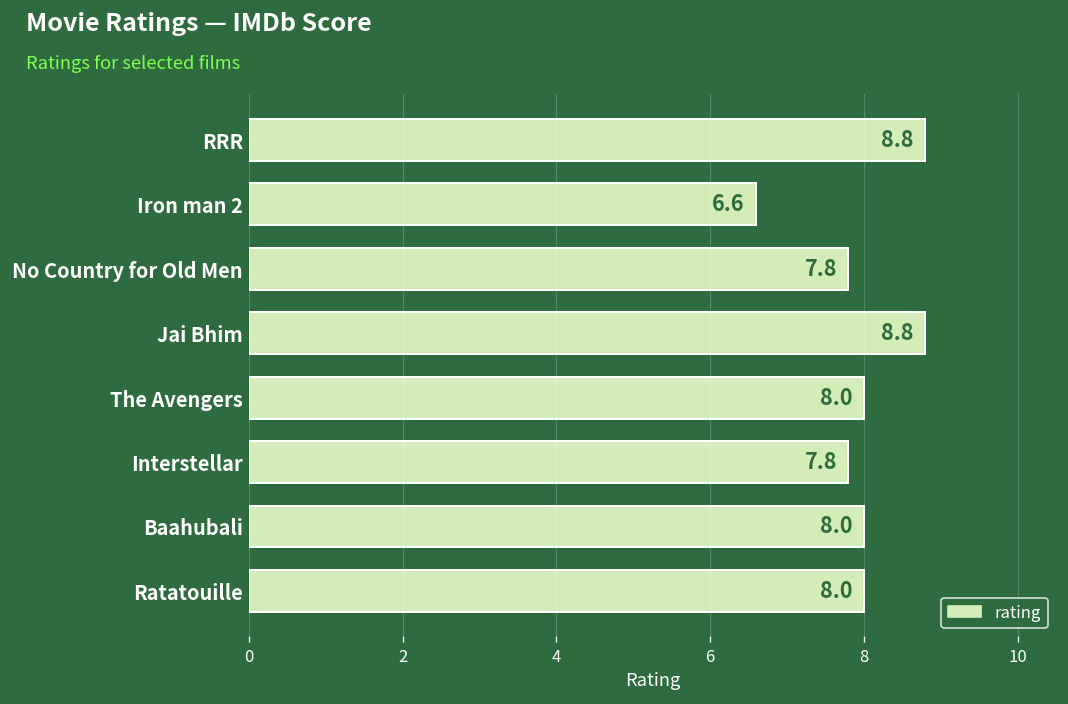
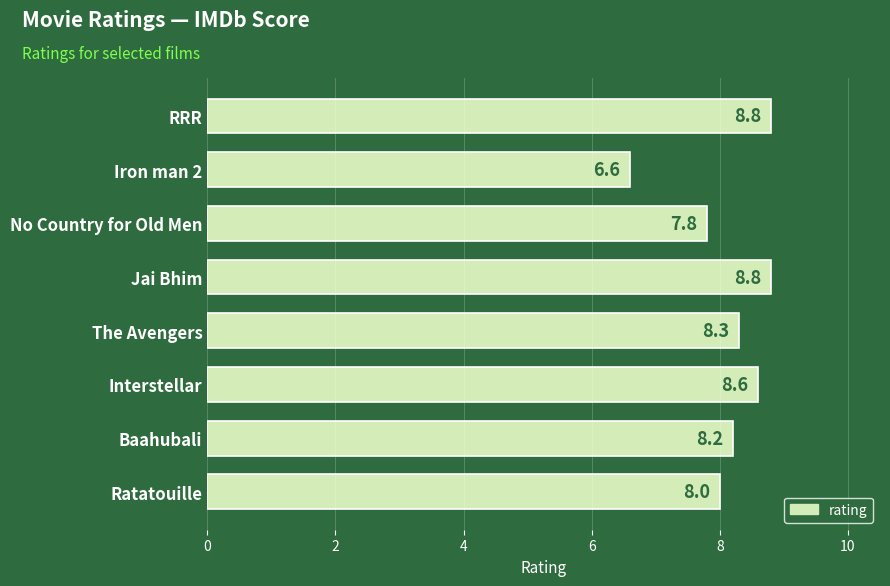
The Avengers: 8.0 -> 8.3
Interstellar: 7.8 -> 8.6
Baahubali: 8.0 -> 8.2
